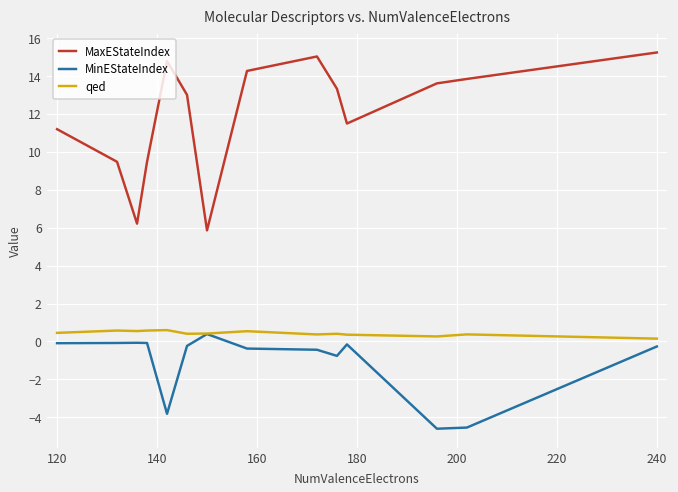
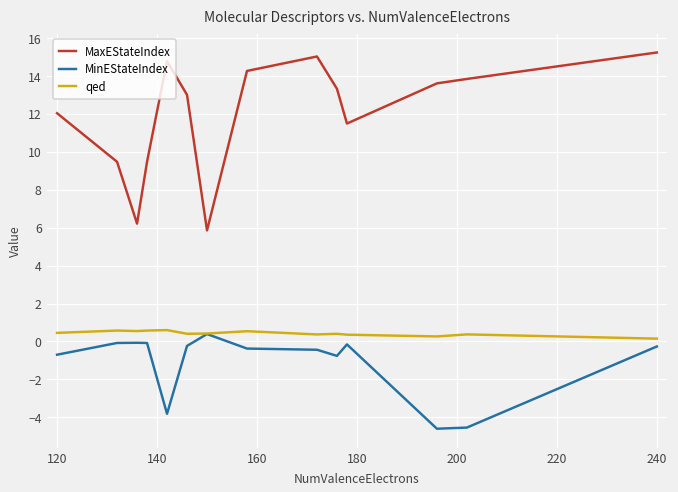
MaxEStateIndex, 120: 11.2 -> 12.0
MinEStateIndex, 120: -0.1 -> -0.7
